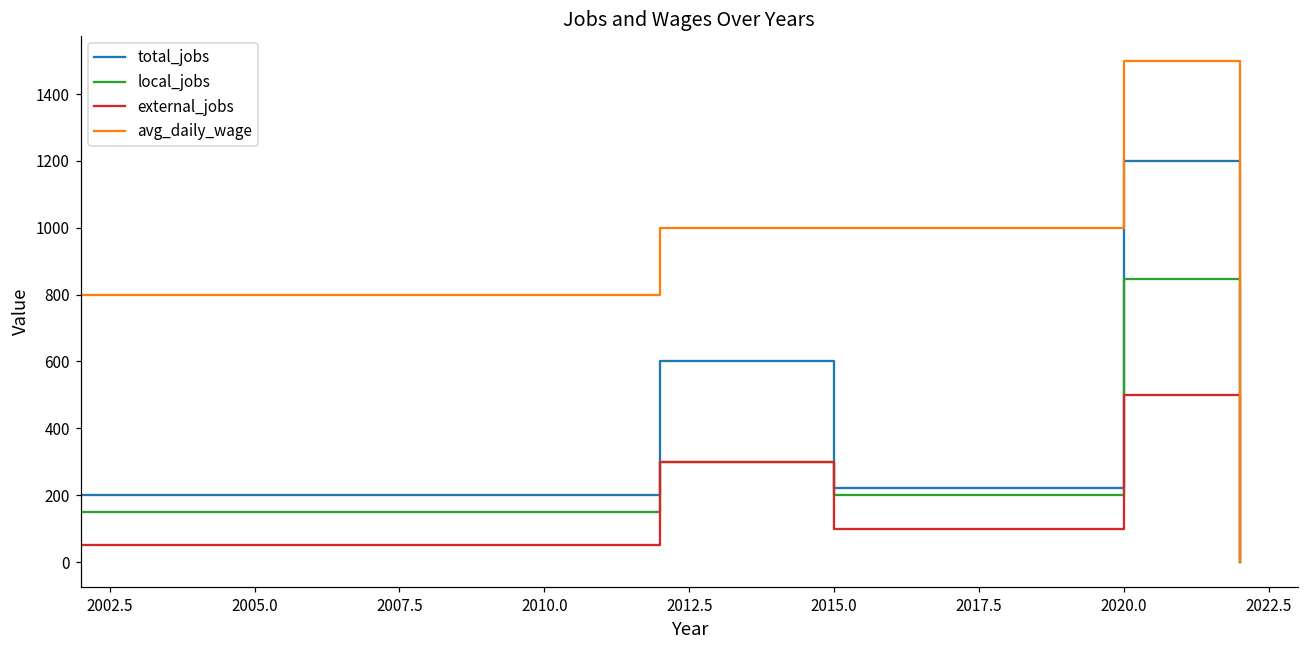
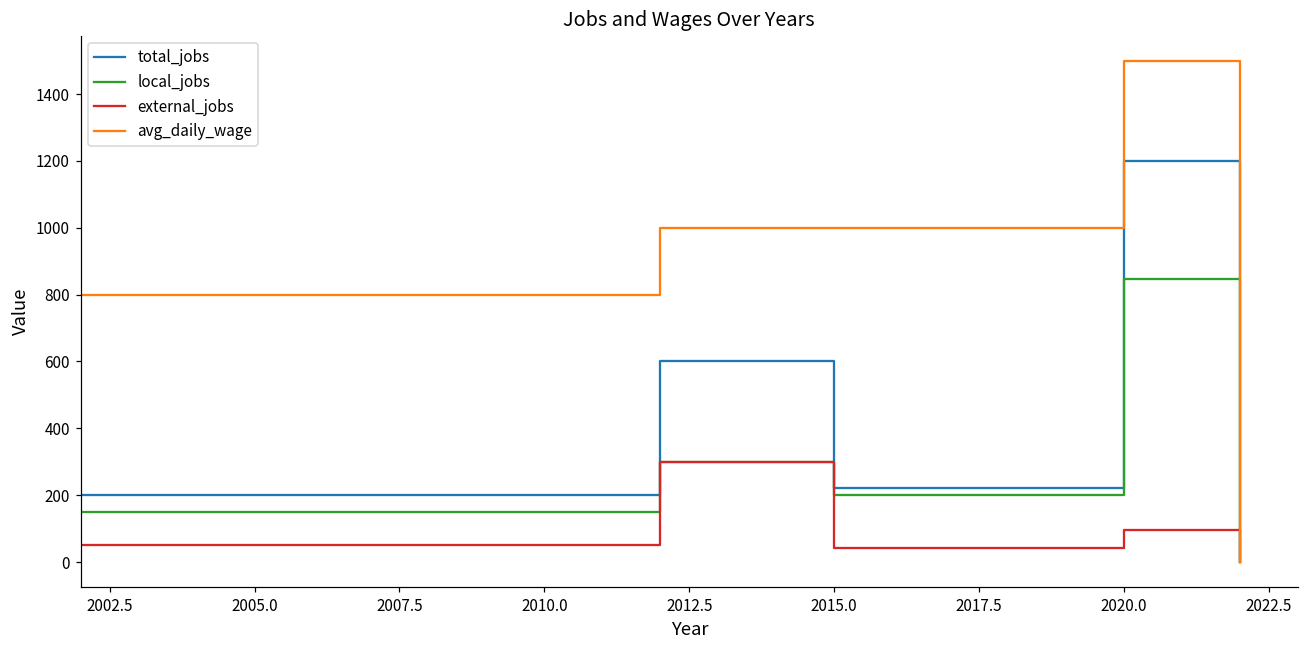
external_jobs, 2015.0: 100 -> 40
external_jobs, 2020.0: 500 -> 100
